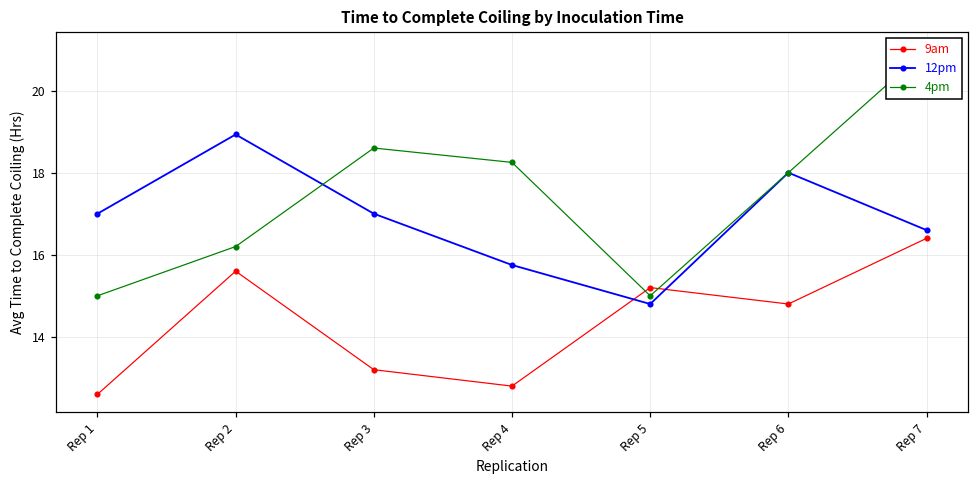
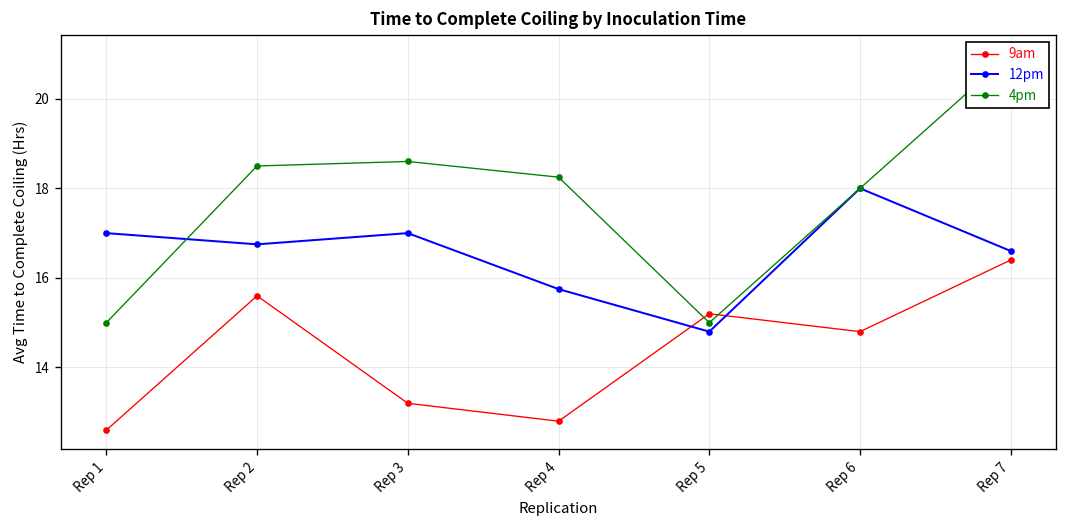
12pm, Rep 2: 18.9 -> 16.8
4pm, Rep 2: 16.2 -> 18.5
